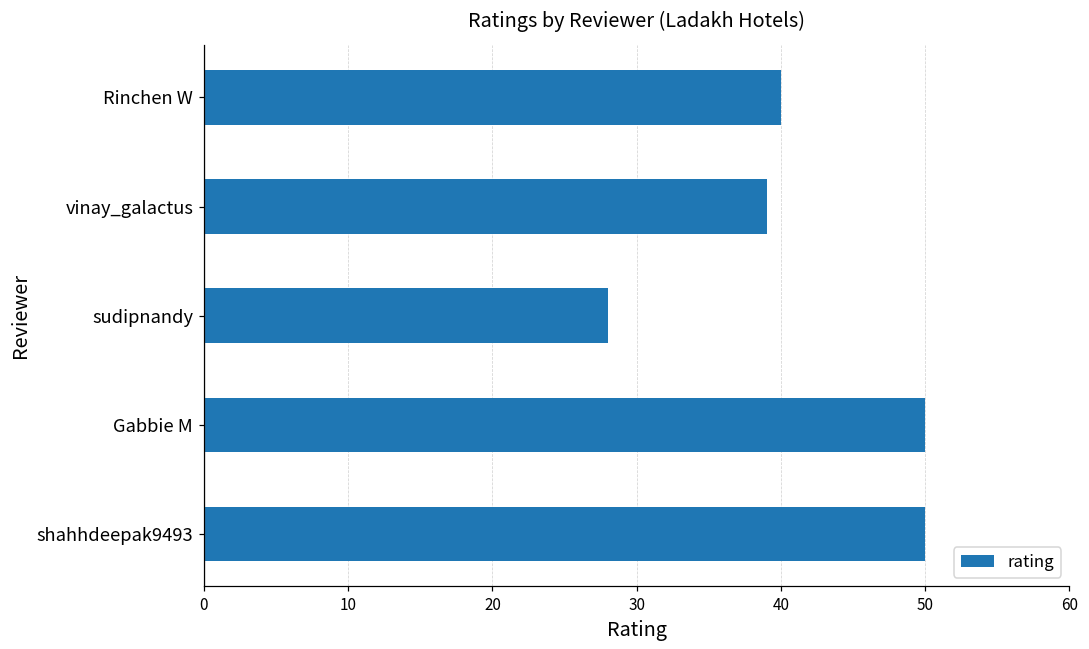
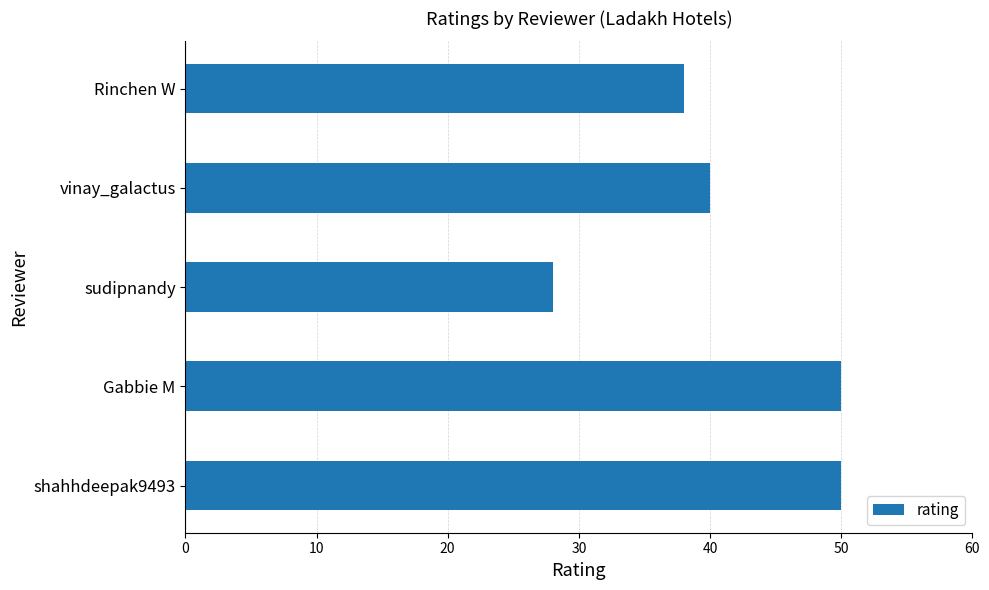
Rinchen W: 40 -> 38
vinay_galactus: 39 -> 40
